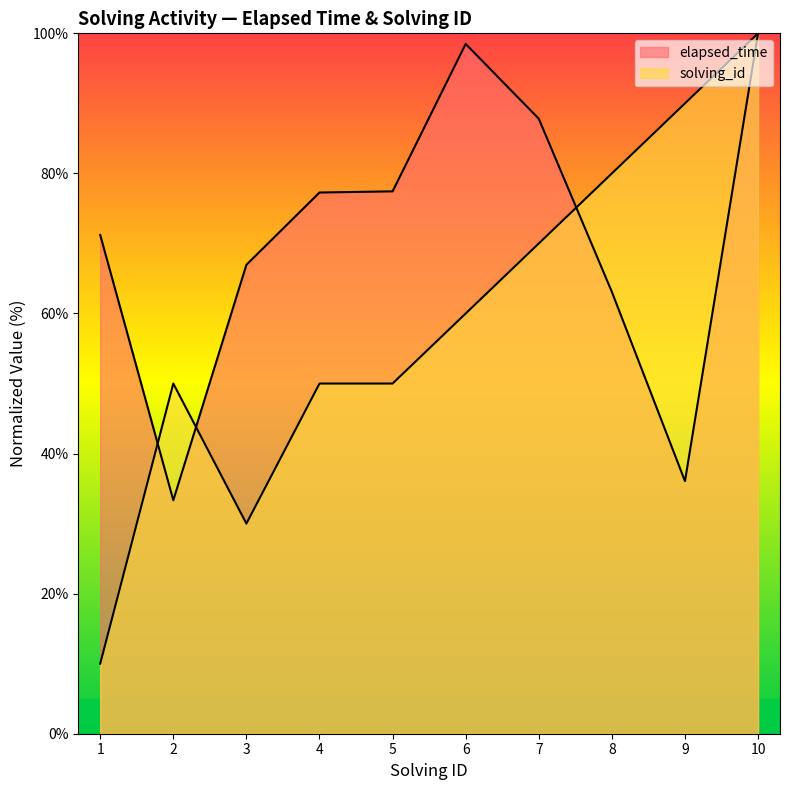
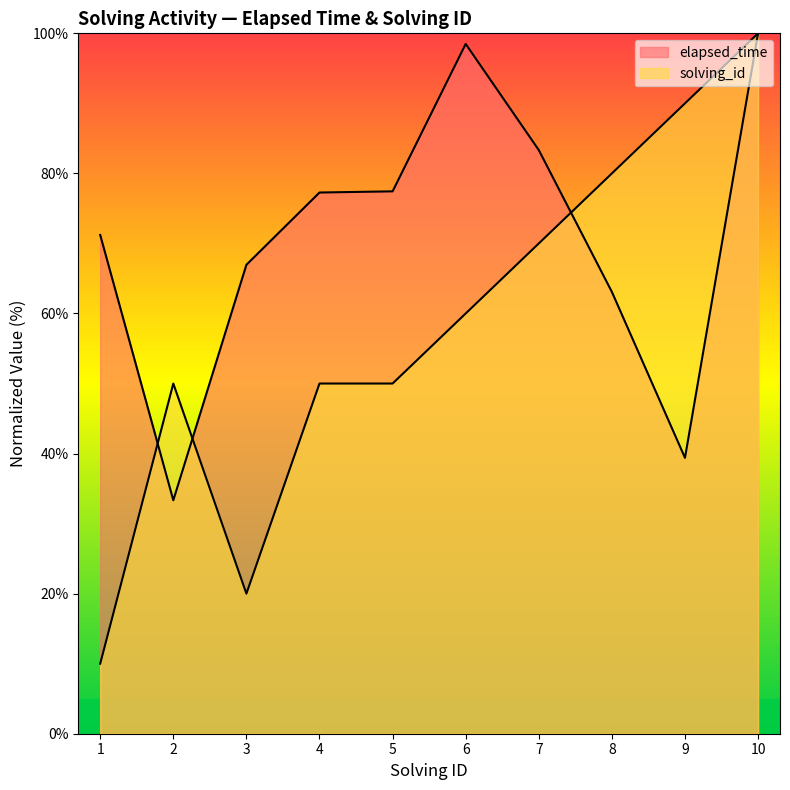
solving_id, 3: 30% -> 20%
elapsed_time, 7: 88% -> 83%
elapsed_time, 9: 36% -> 39%
